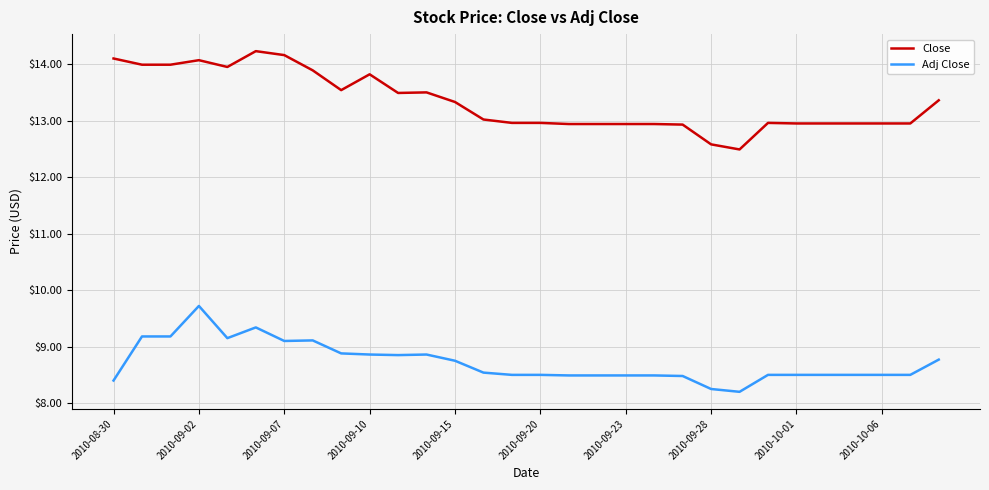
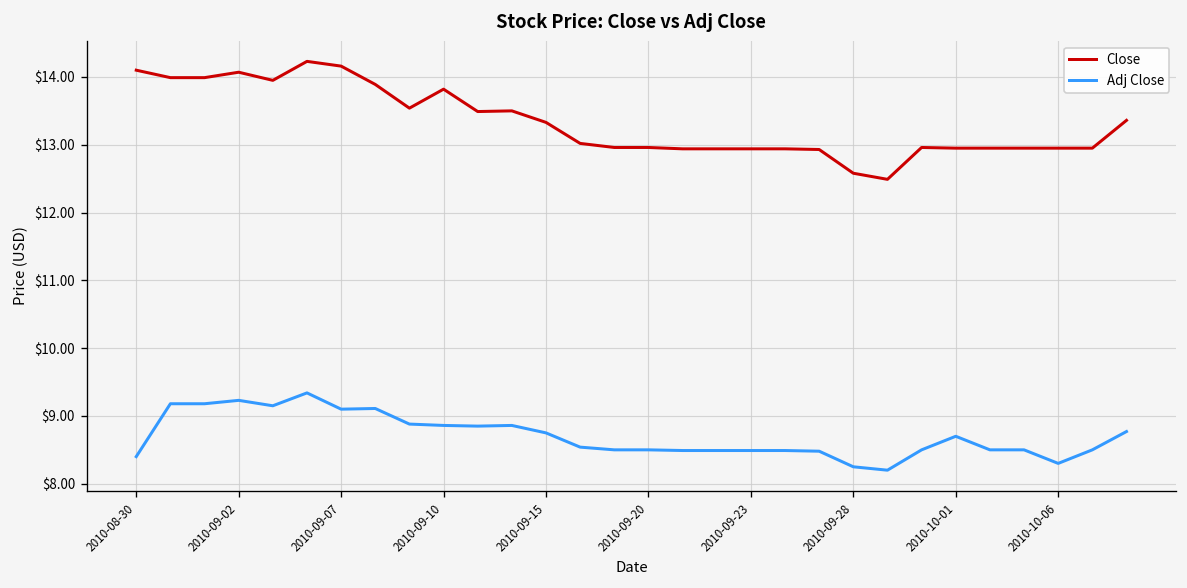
Adj Close, 2010-09-02: $9.7 -> $9.2
Adj Close, 2010-10-01: $8.5 -> $8.7
Adj Close, 2010-10-06: $8.5 -> $8.3
